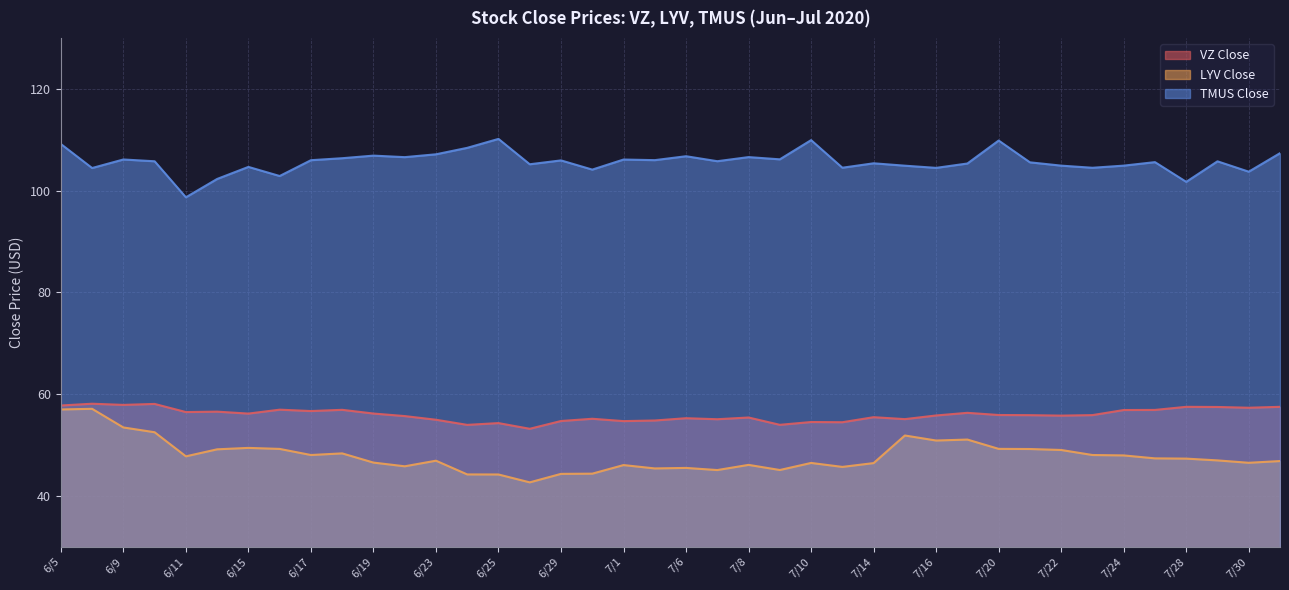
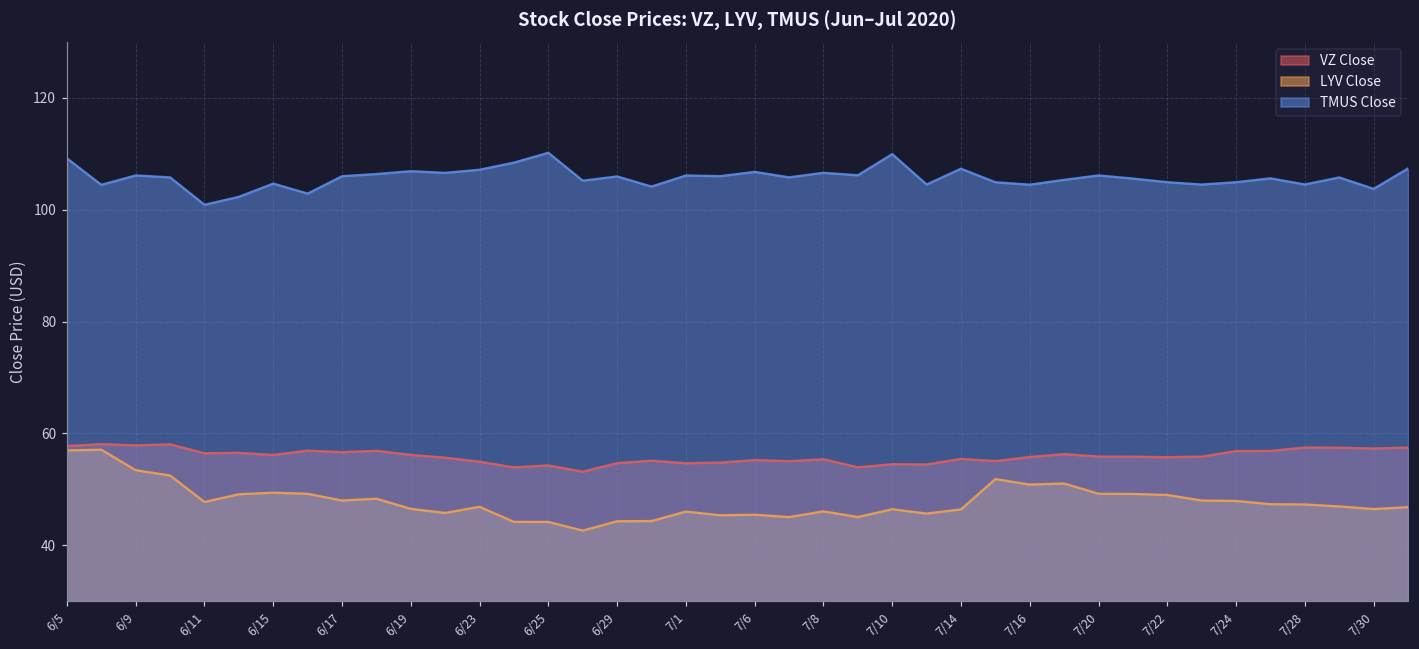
TMUS Close, 6/11: 99 -> 101
TMUS Close, 7/14: 105 -> 107
TMUS Close, 7/20: 110 -> 106
TMUS Close, 7/28: 102 -> 105
